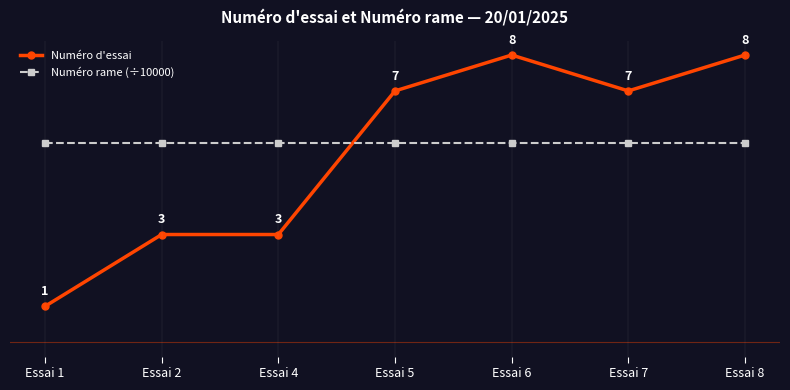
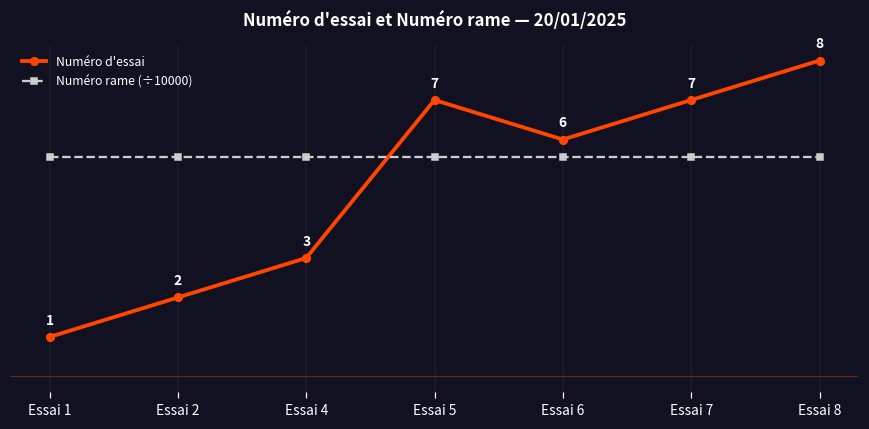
Numéro d'essai, Essai 2: 3 -> 2
Numéro d'essai, Essai 6: 8 -> 6
